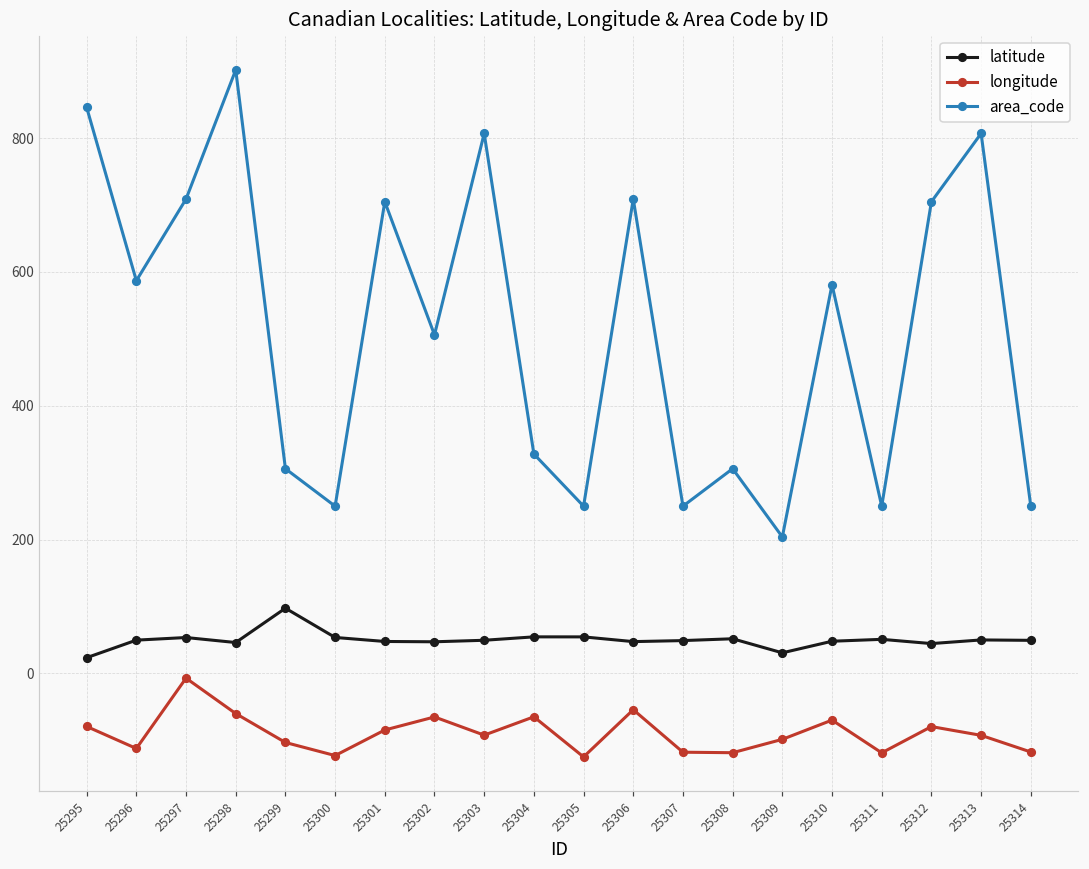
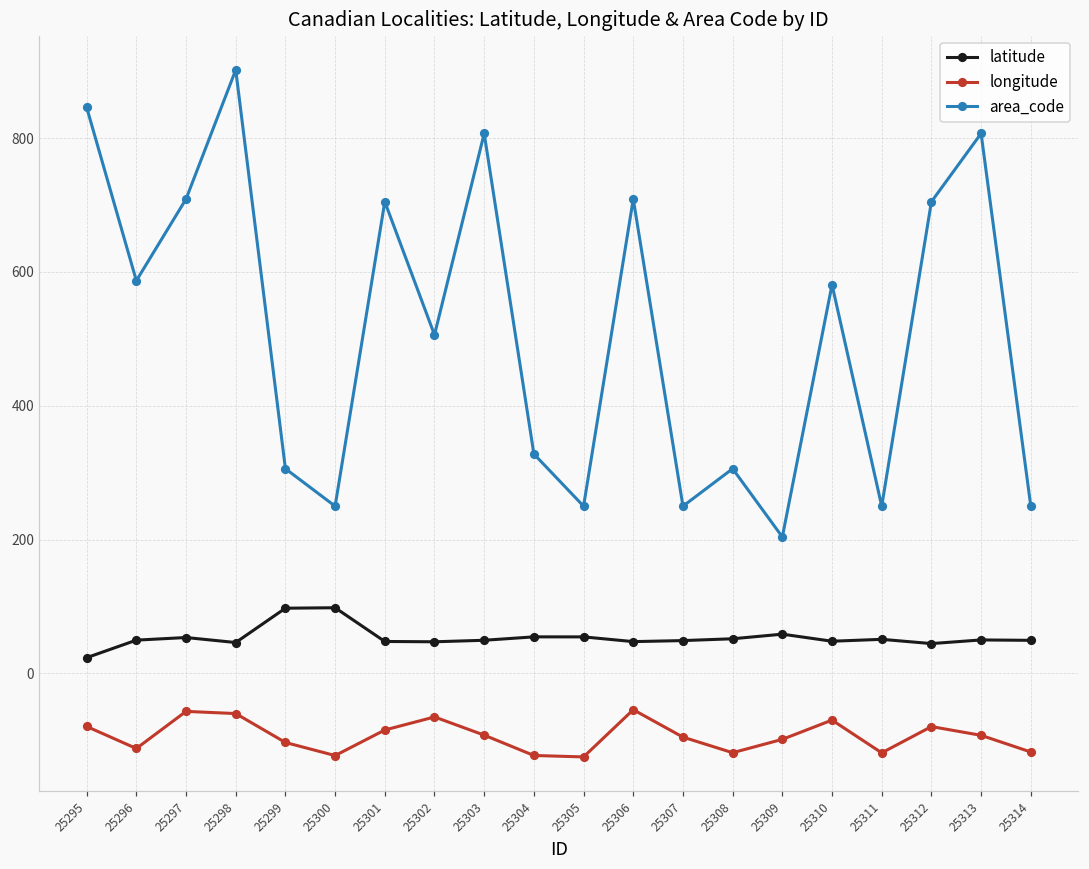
longitude, 25297: -10 -> -60
latitude, 25300: 50 -> 100
longitude, 25304: -60 -> -120
longitude, 25307: -120 -> -100
latitude, 25309: 30 -> 60
